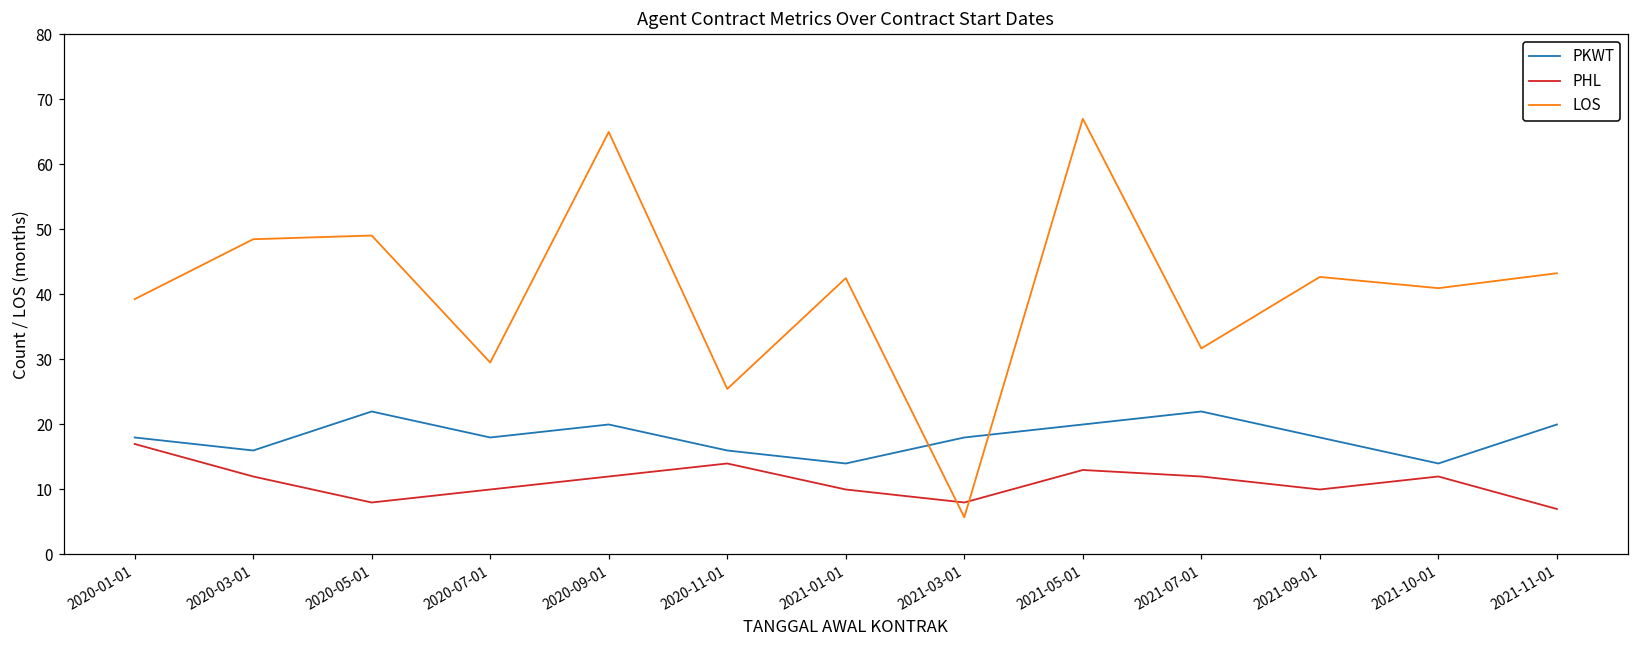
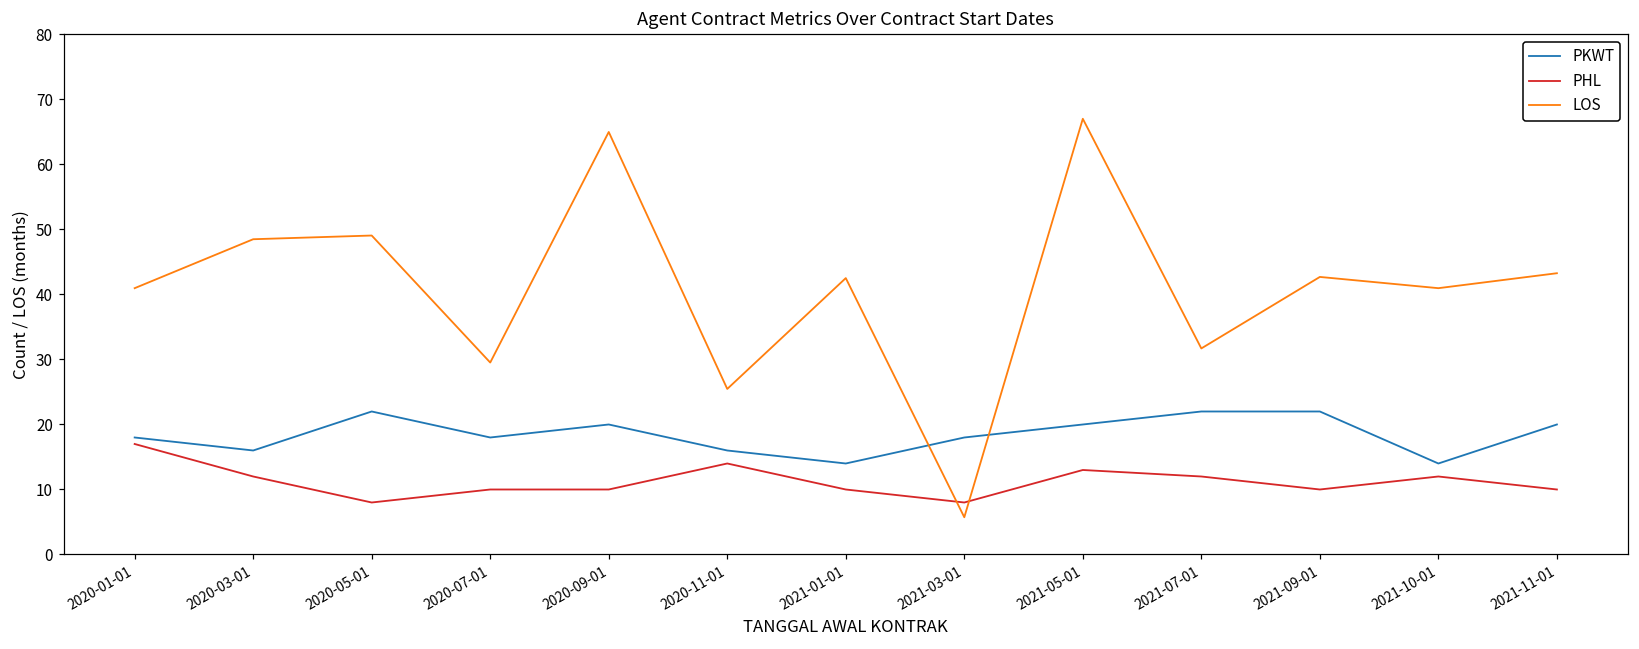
LOS, 2020-01-01: 39 -> 41
PHL, 2020-09-01: 12 -> 10
PKWT, 2021-09-01: 18 -> 22
PHL, 2021-11-01: 7 -> 10
